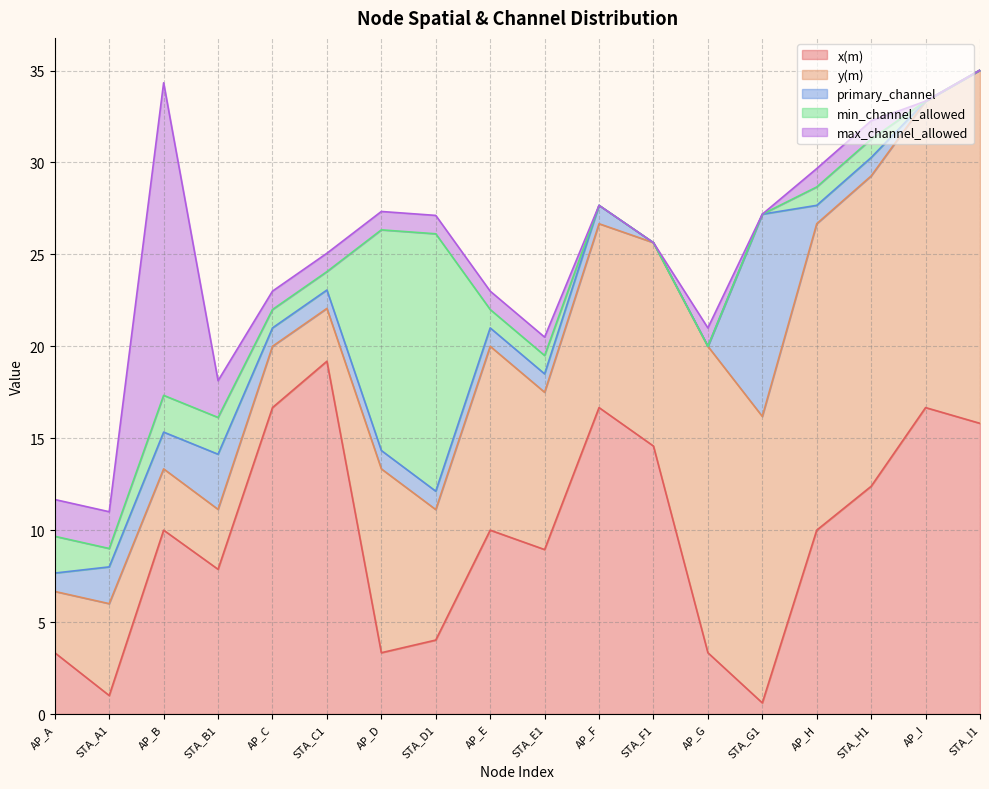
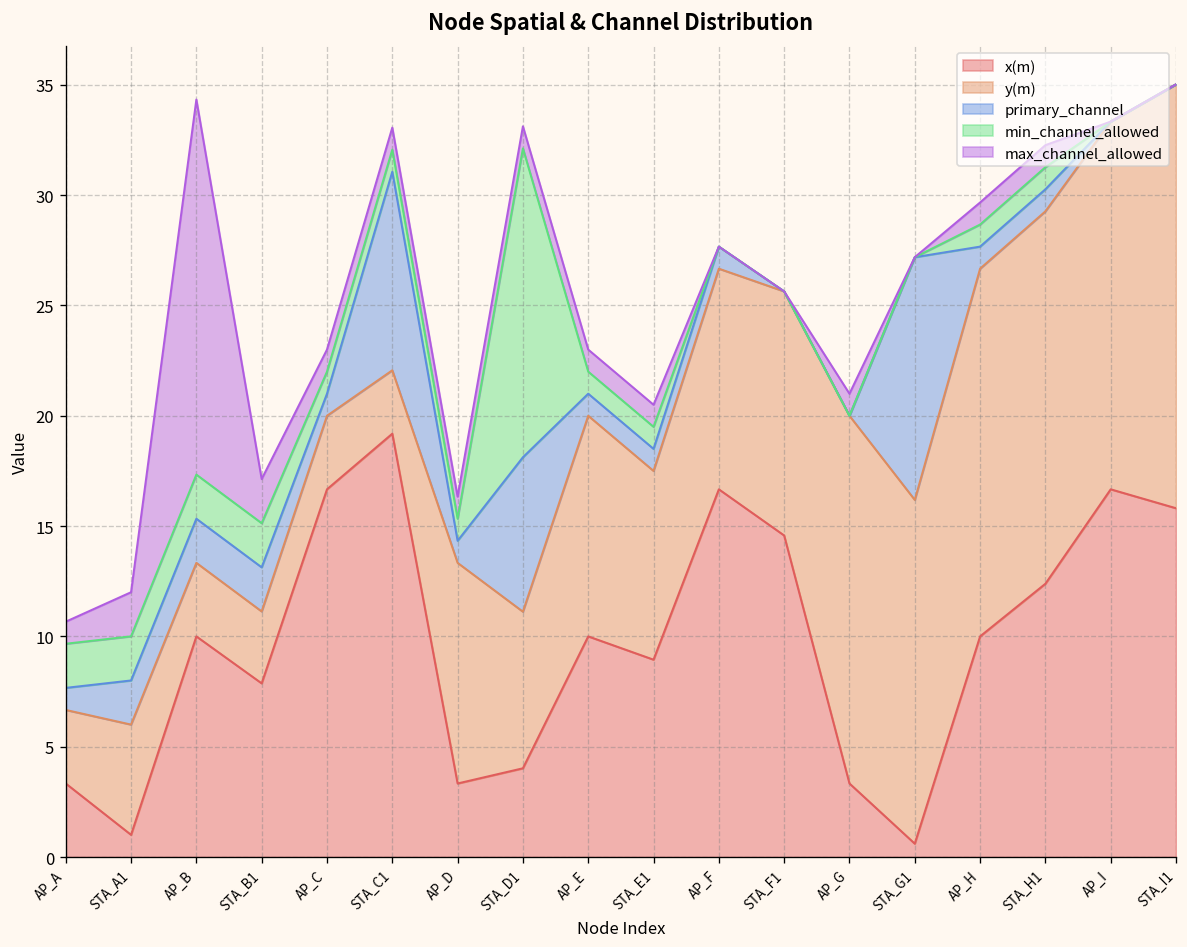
max_channel_allowed, AP_A: 2 -> 1
min_channel_allowed, STA_A1: 1 -> 2
primary_channel, STA_B1: 3 -> 2
primary_channel, STA_C1: 1 -> 9
min_channel_allowed, AP_D: 12 -> 1
primary_channel, STA_D1: 1 -> 7
